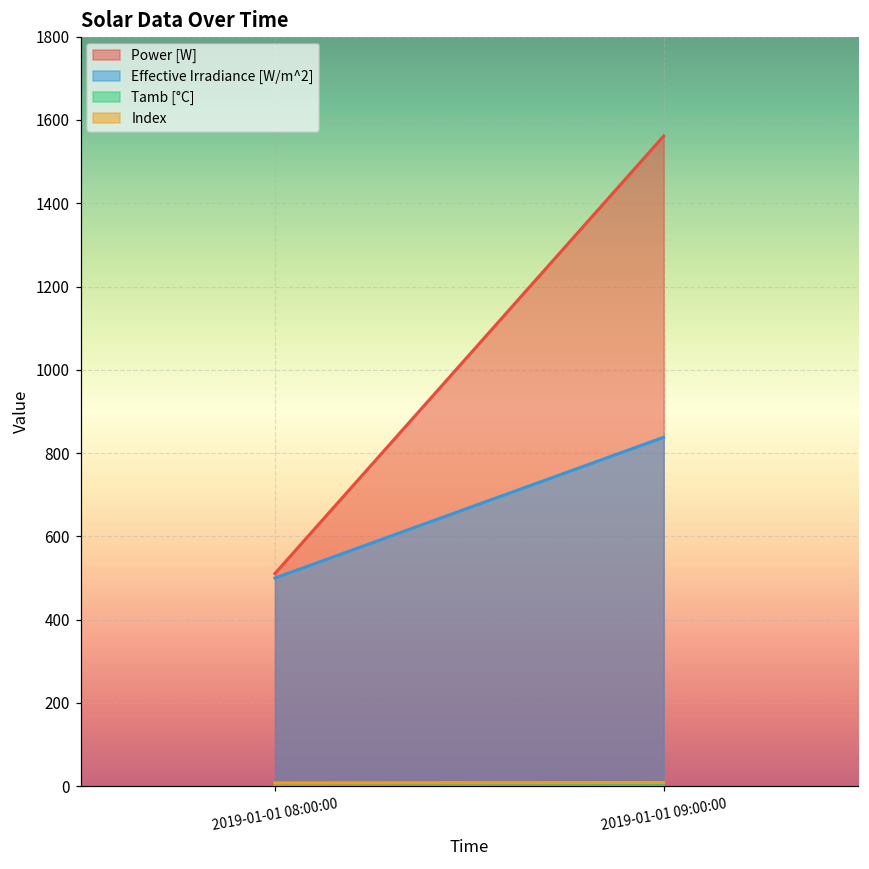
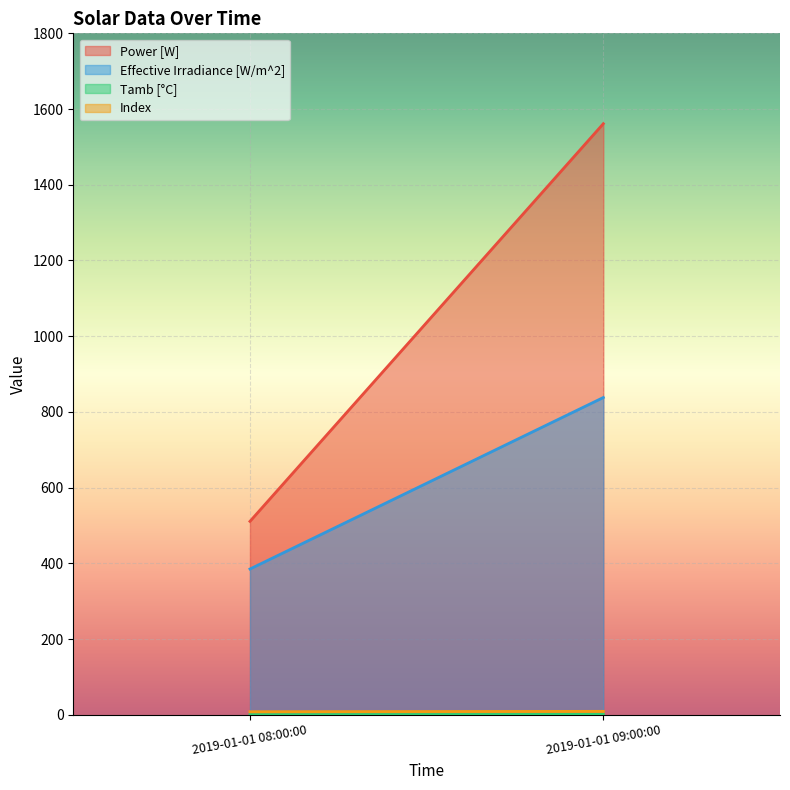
Effective Irradiance [W/m^2], 2019-01-01 08:00:00: 500 -> 390
